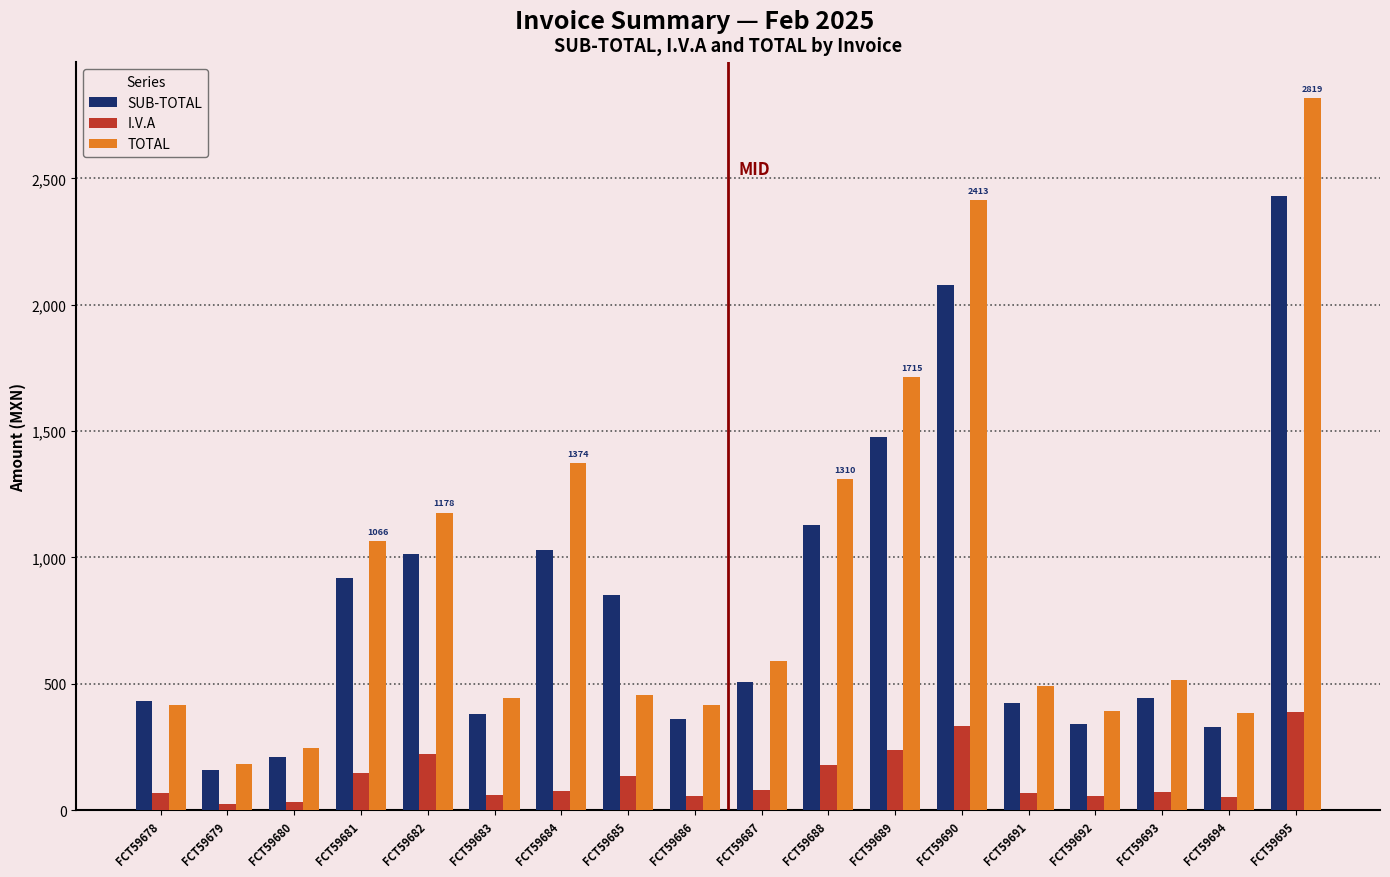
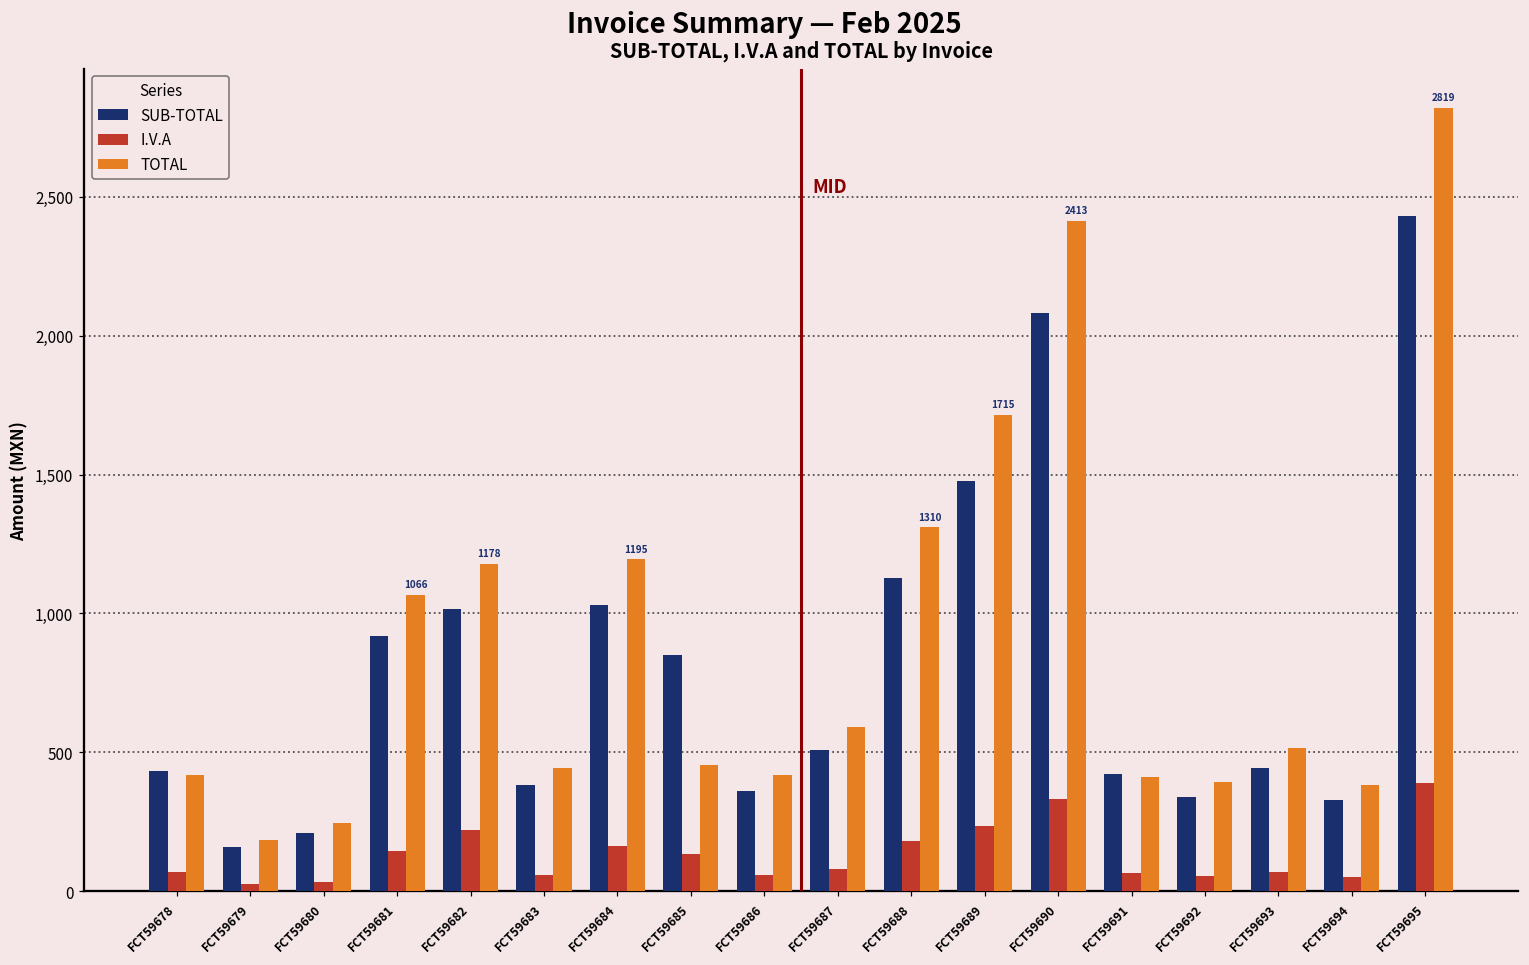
I.V.A, FCT59684: 80 -> 160
TOTAL, FCT59684: 1374 -> 1195
TOTAL, FCT59691: 490 -> 410
